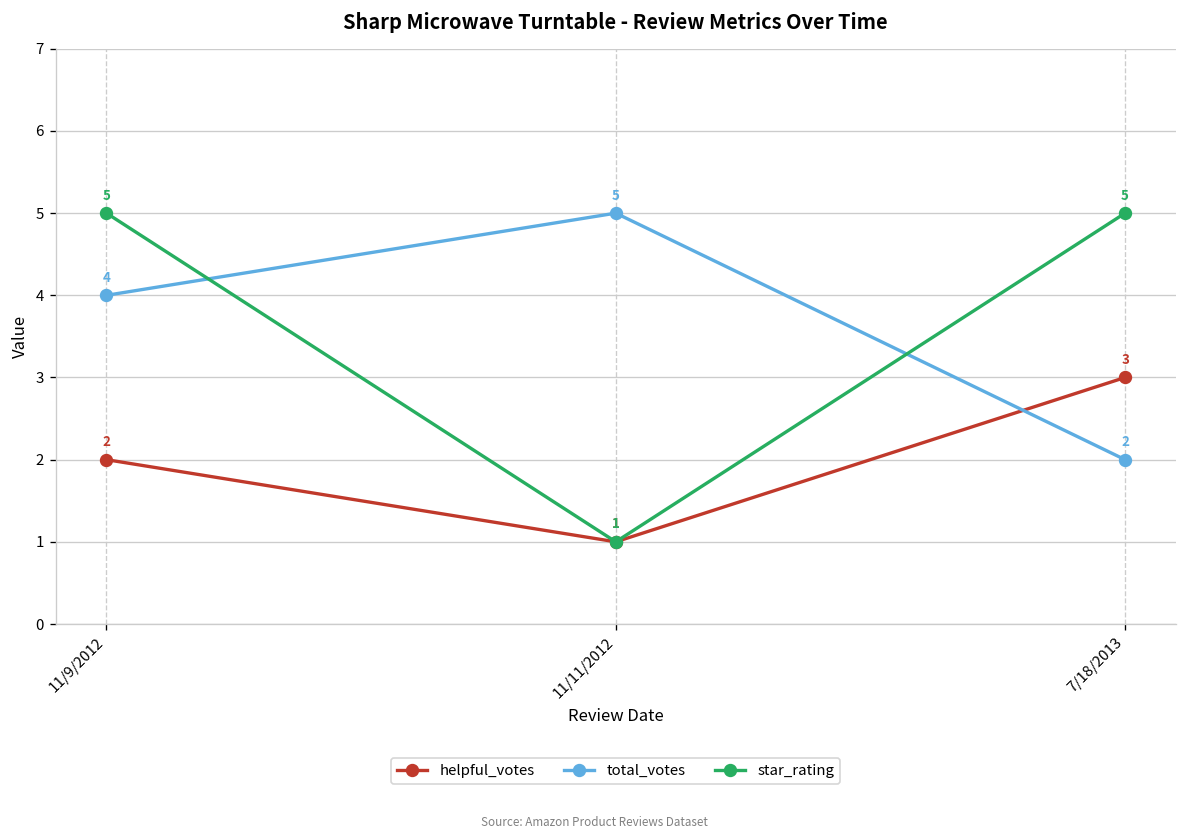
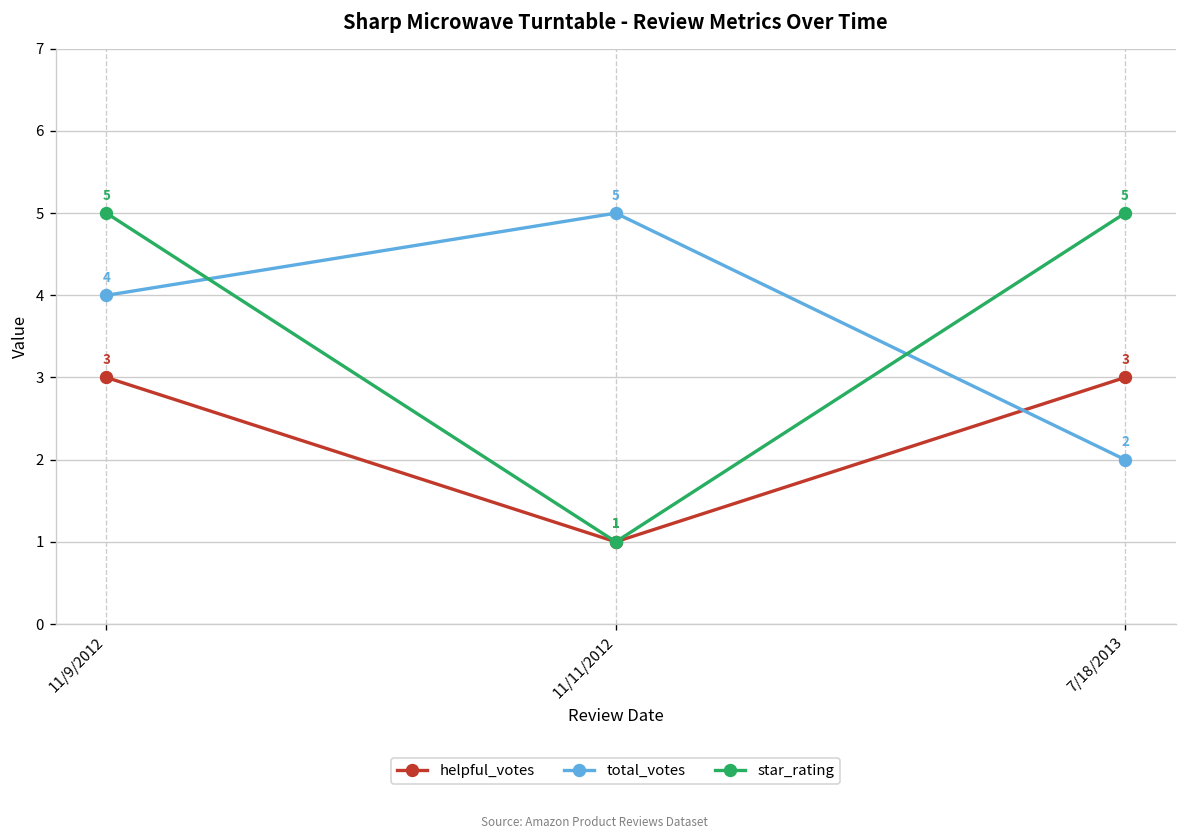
helpful_votes, 11/9/2012: 2 -> 3
